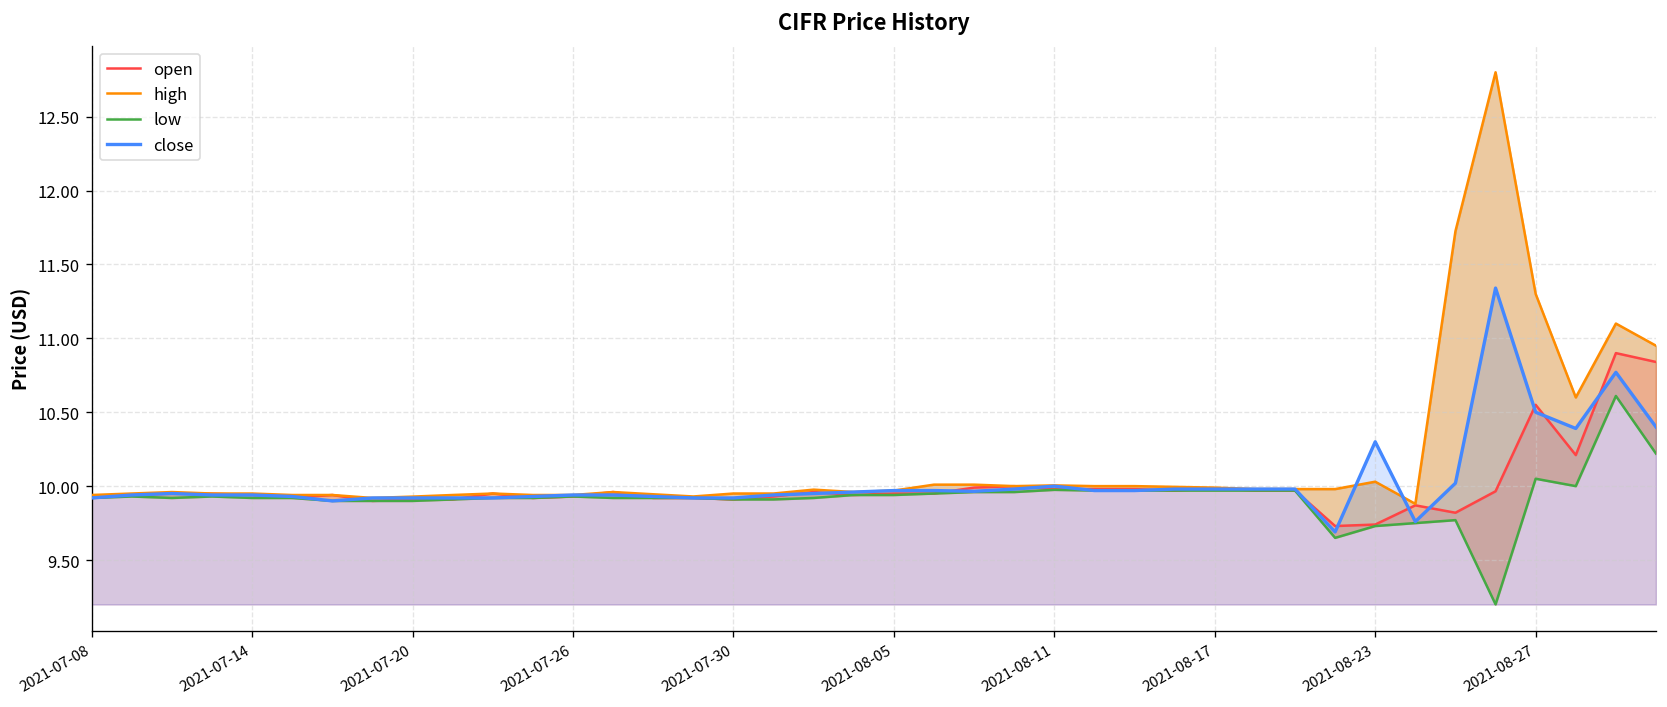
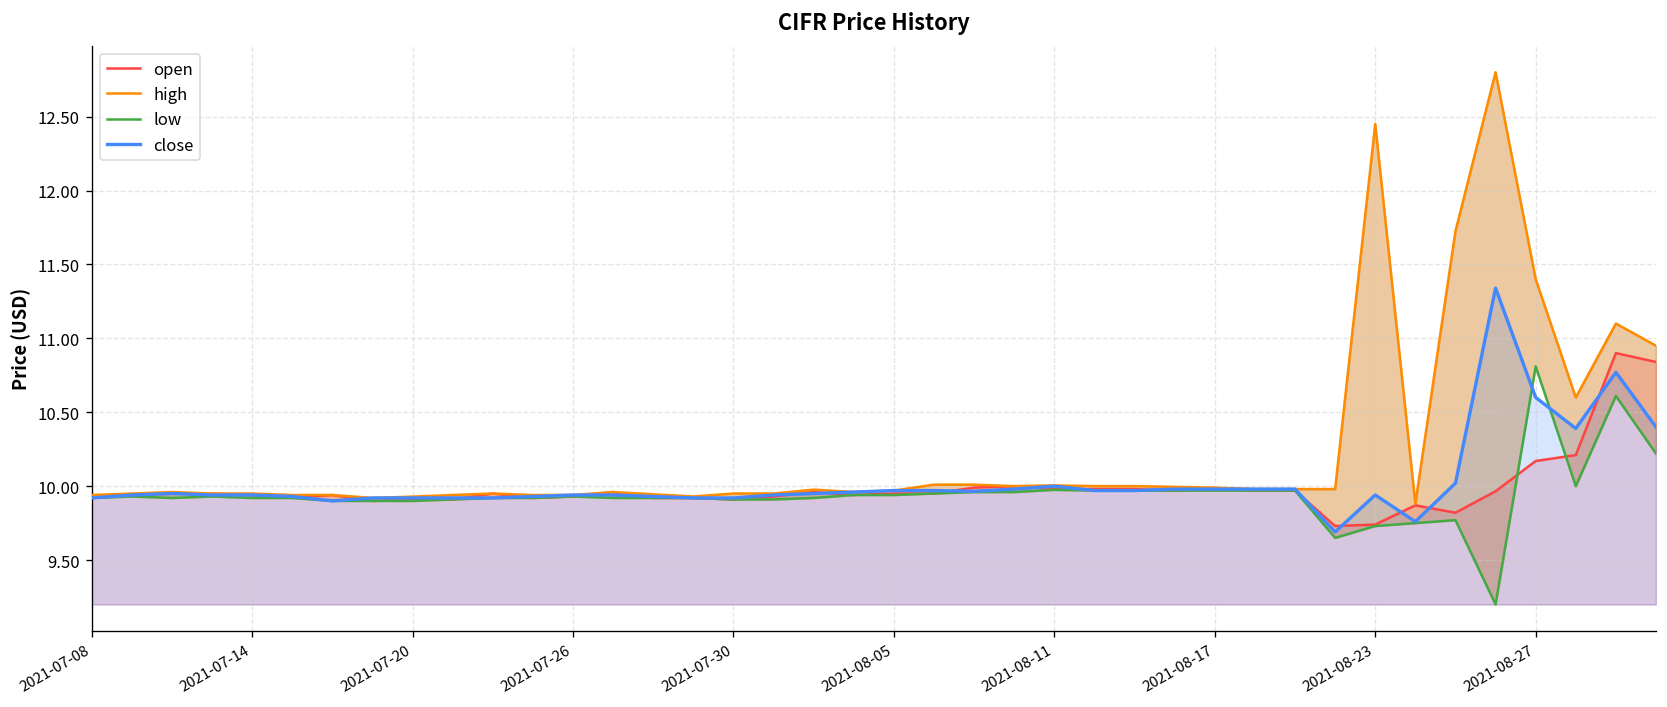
high, 2021-08-23: 10.03 -> 12.45
close, 2021-08-23: 10.30 -> 9.94
open, 2021-08-27: 10.55 -> 10.17
high, 2021-08-27: 11.3 -> 11.4
low, 2021-08-27: 10.05 -> 10.81
close, 2021-08-27: 10.5 -> 10.6
